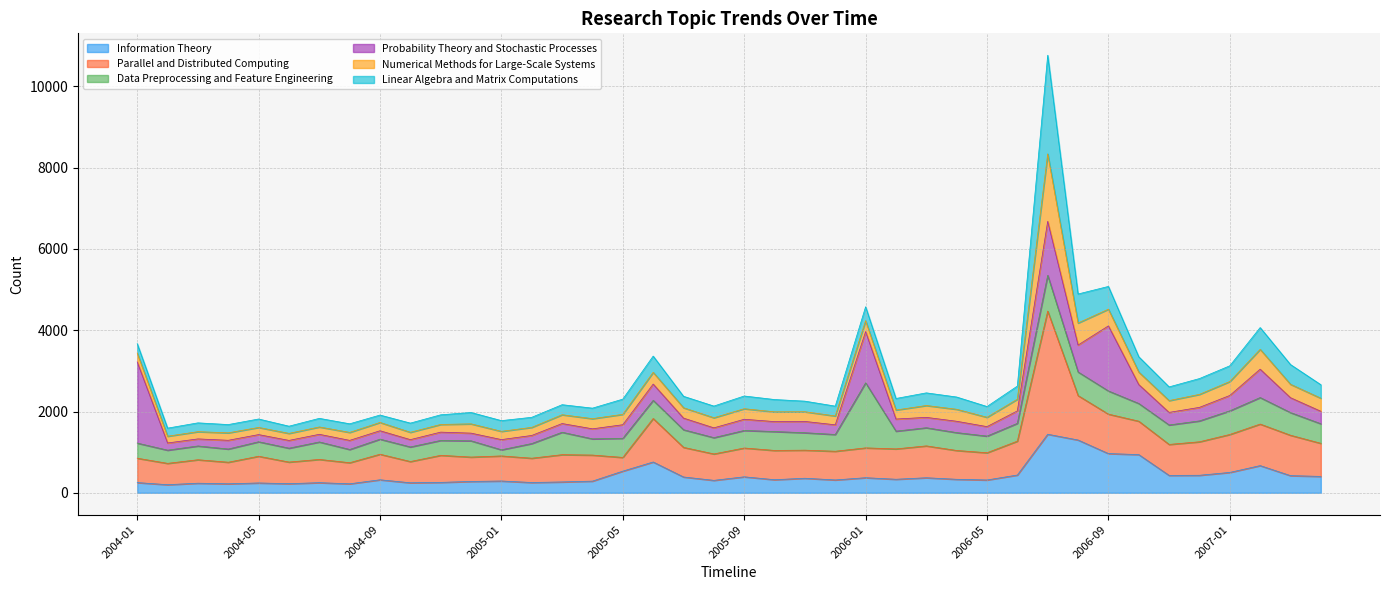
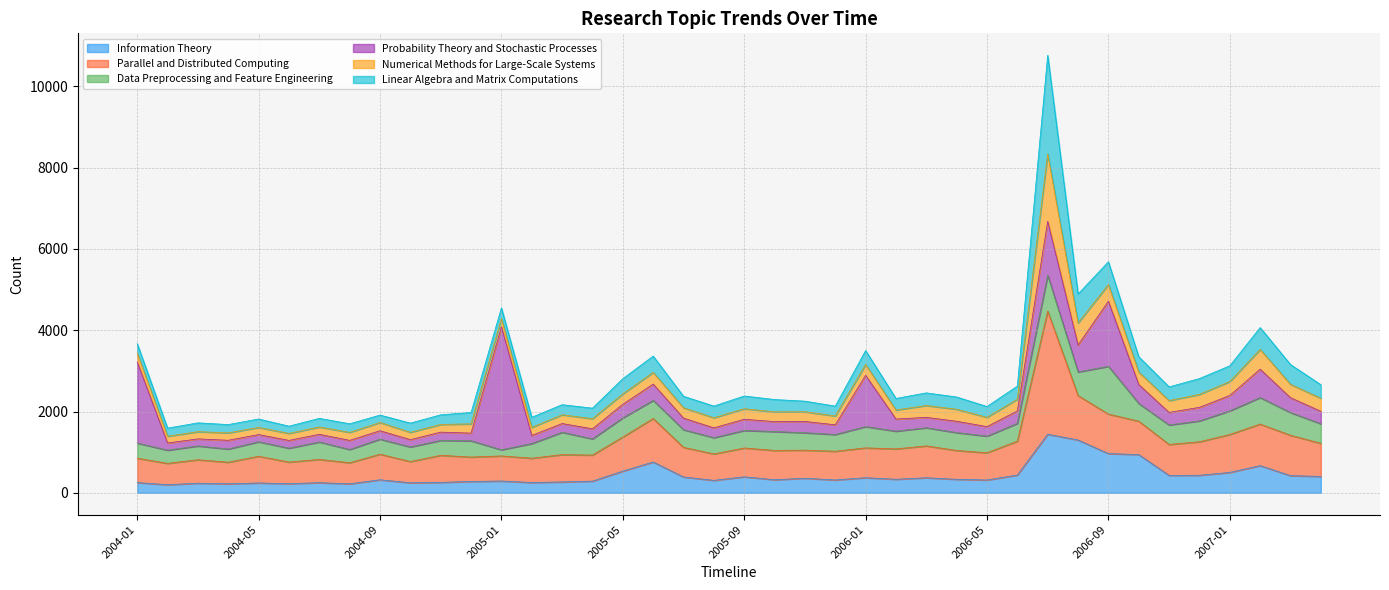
Probability Theory and Stochastic Processes, 2005-01: 300 -> 3000
Parallel and Distributed Computing, 2005-05: 300 -> 800
Data Preprocessing and Feature Engineering, 2006-01: 1600 -> 500
Data Preprocessing and Feature Engineering, 2006-09: 600 -> 1200
